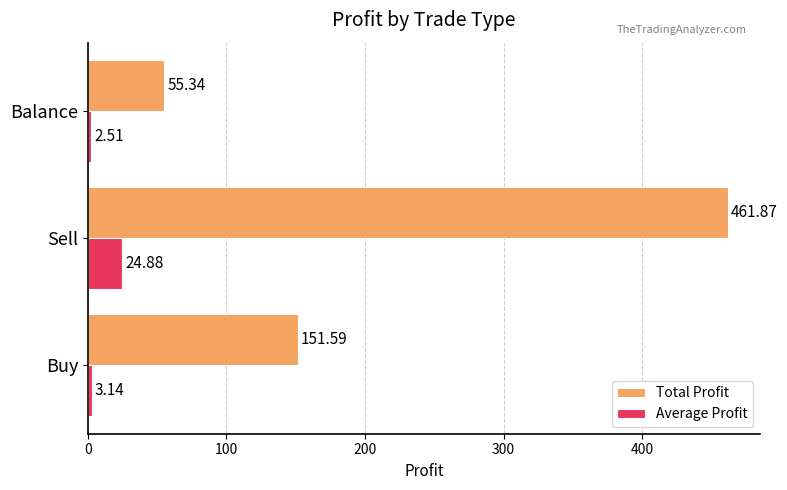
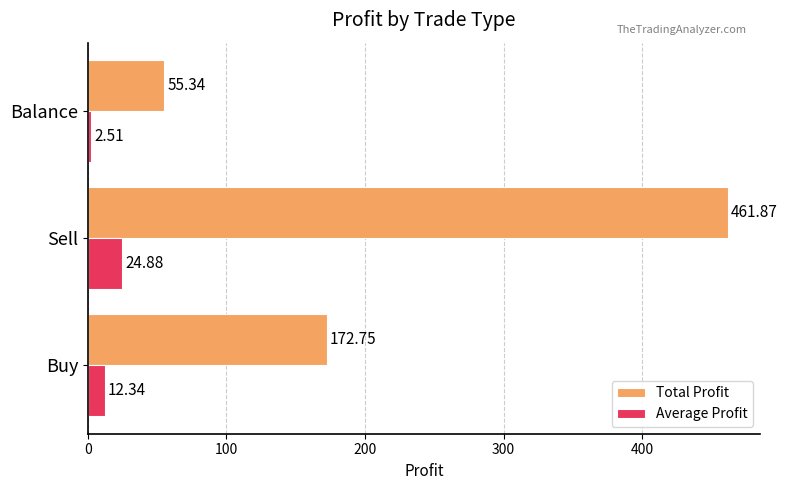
Total Profit, Buy: 151.59 -> 172.75
Average Profit, Buy: 3.14 -> 12.34
